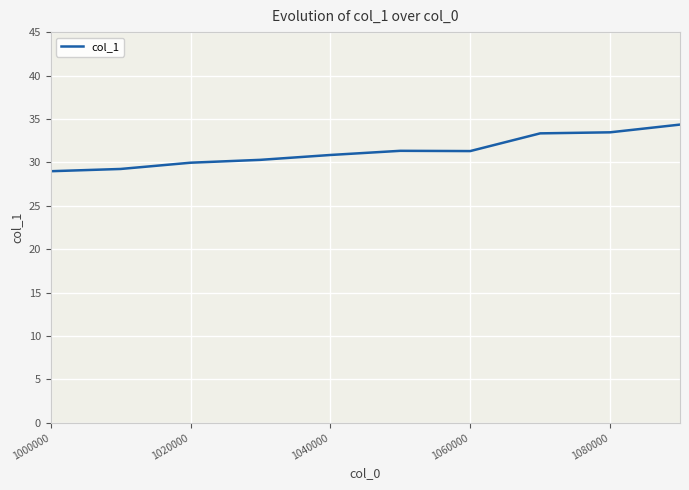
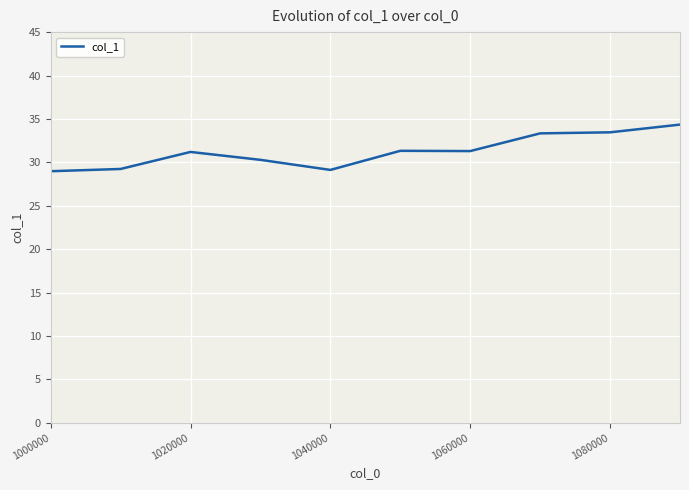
1020000: 30 -> 31
1040000: 31 -> 29
